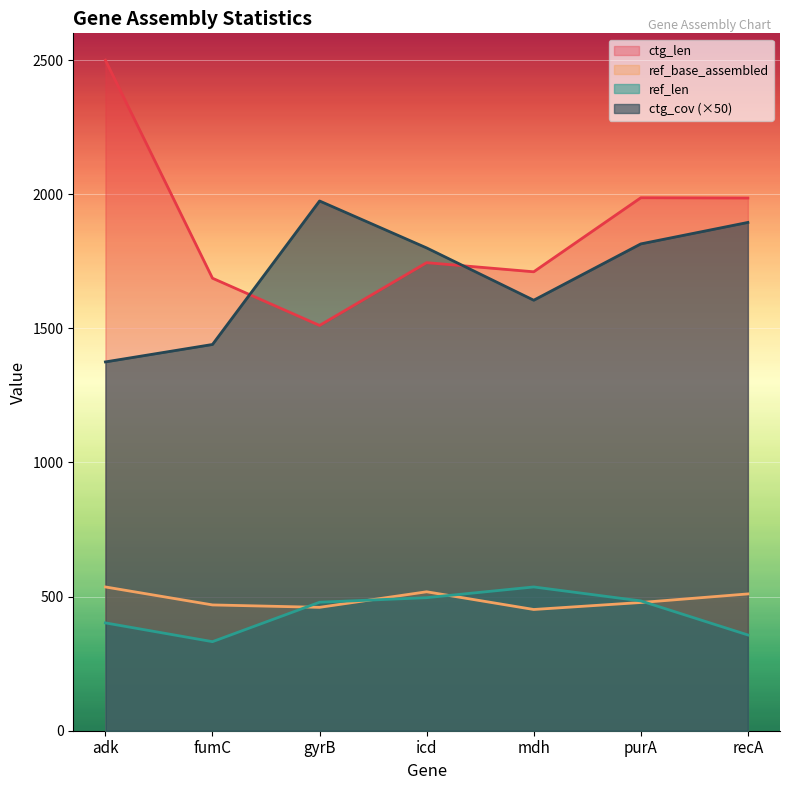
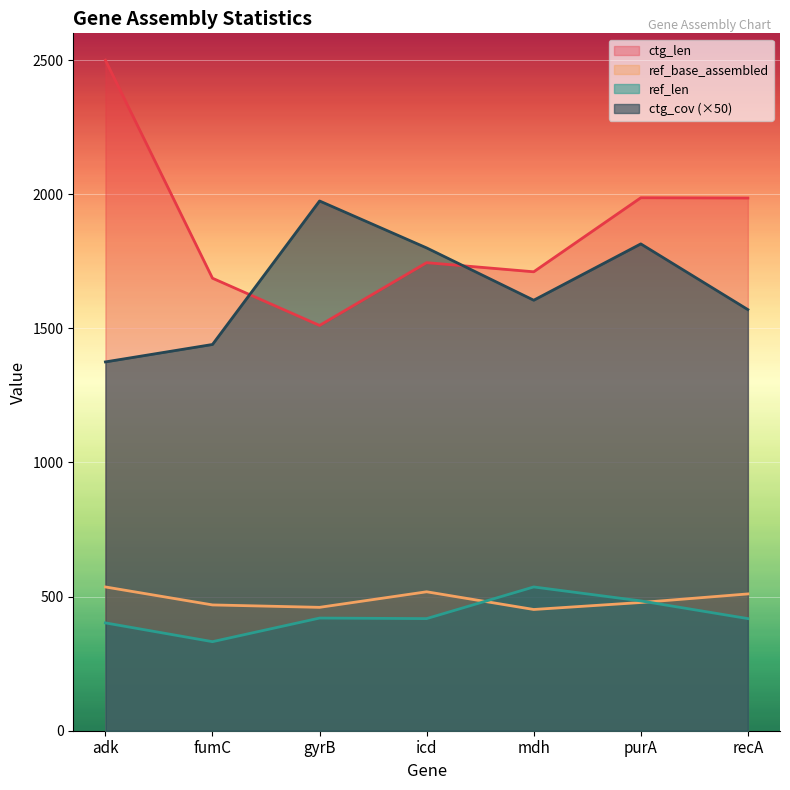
ref_len, gyrB: 480 -> 420
ref_len, icd: 500 -> 420
ref_len, recA: 360 -> 420
ctg_cov (×50), recA: 1900 -> 1570
